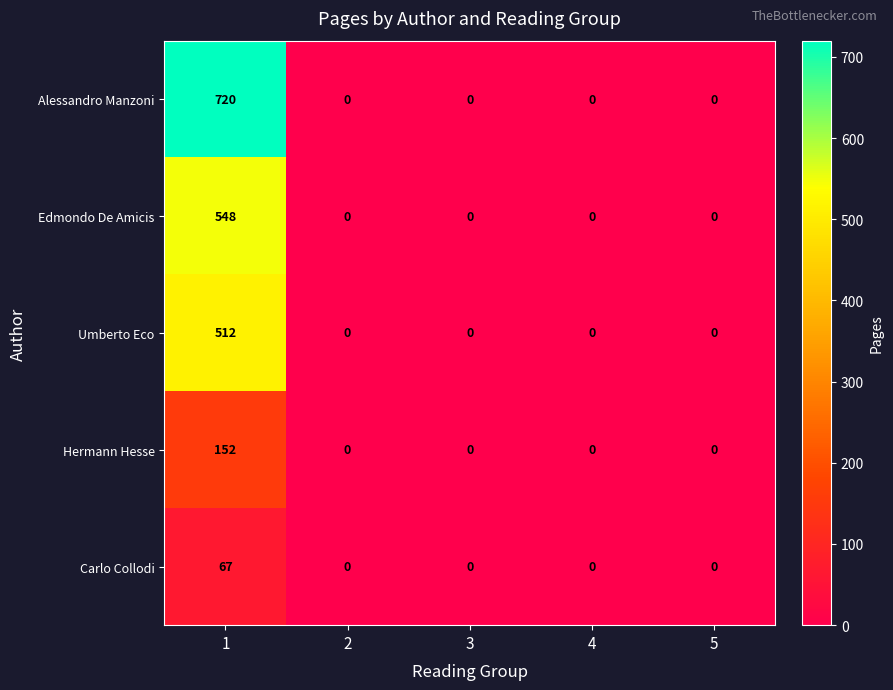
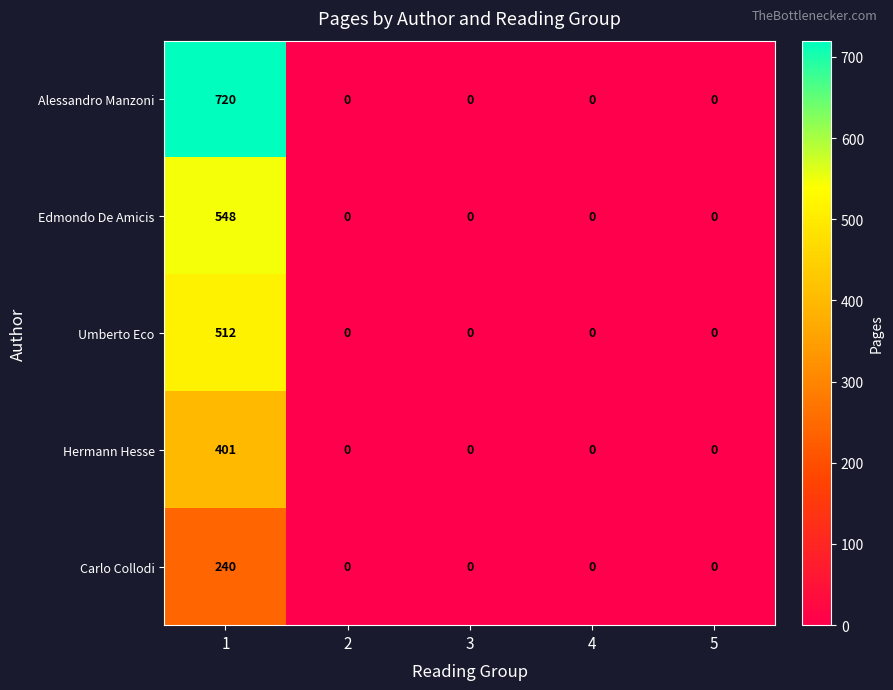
Hermann Hesse, 1: 152 -> 401
Carlo Collodi, 1: 67 -> 240
